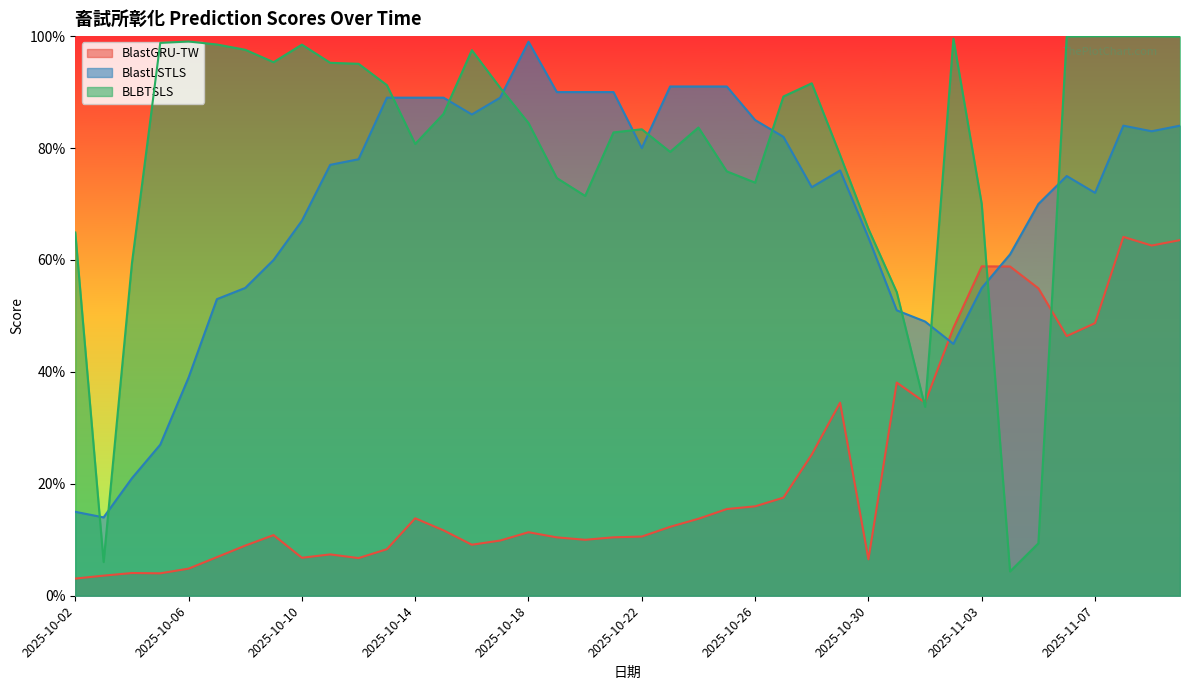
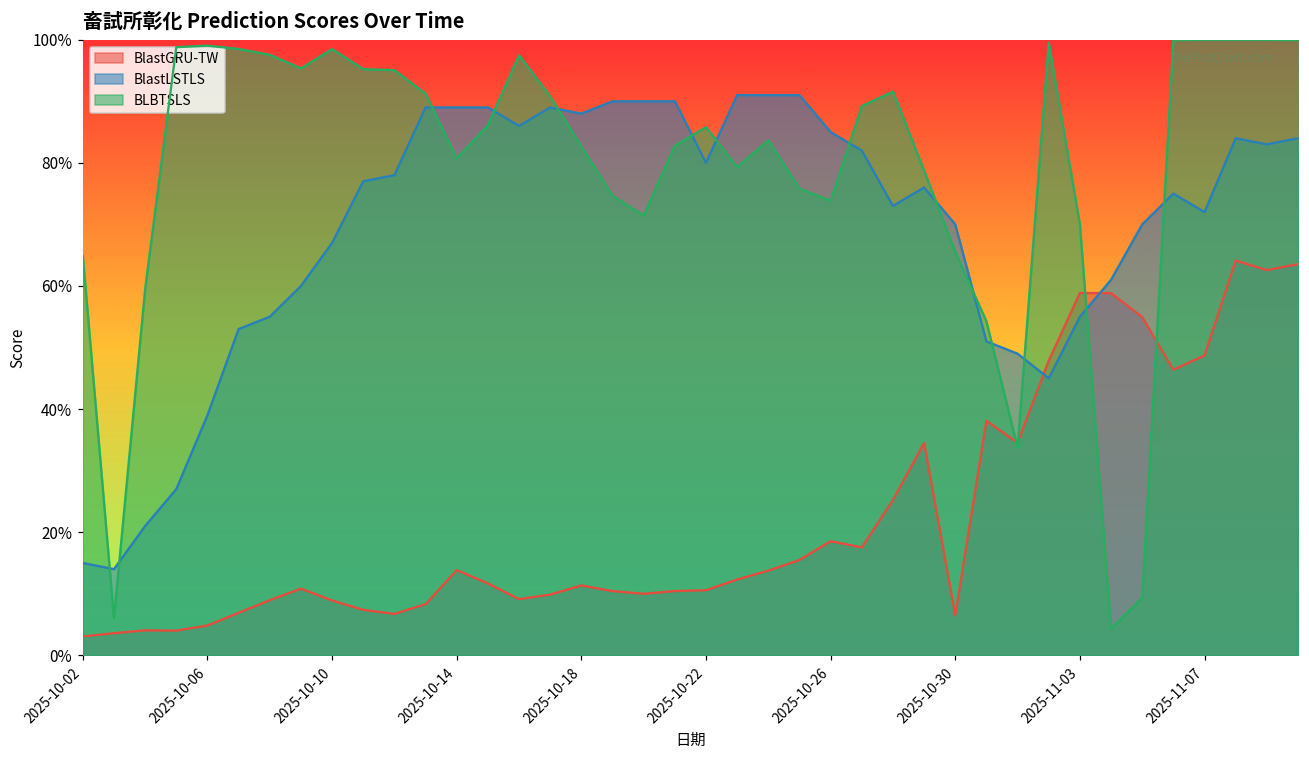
BlastGRU-TW, 2025-10-10: 7% -> 9%
BlastLSTLS, 2025-10-18: 99% -> 88%
BLBTSLS, 2025-10-18: 84% -> 83%
BLBTSLS, 2025-10-22: 83% -> 86%
BlastGRU-TW, 2025-10-26: 16% -> 19%
BlastLSTLS, 2025-10-30: 64% -> 70%
